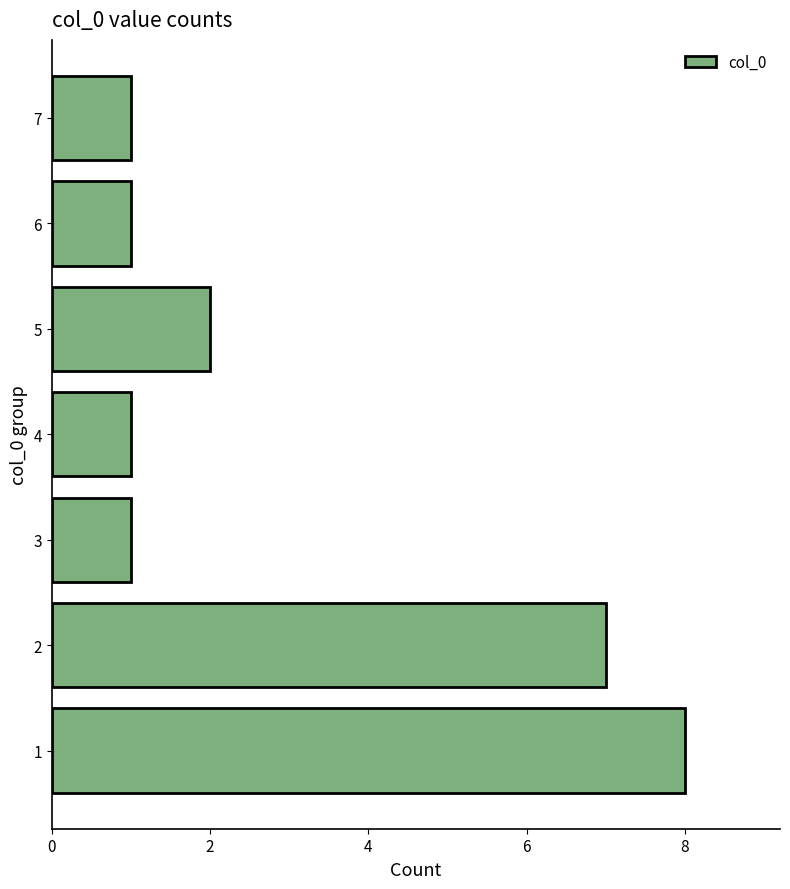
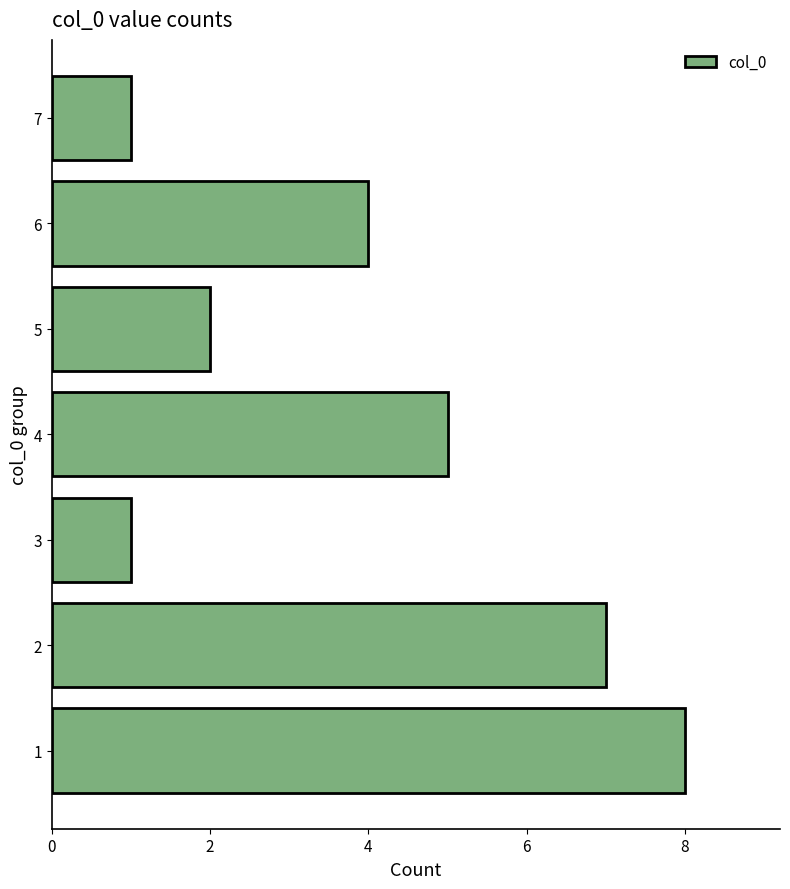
6: 1 -> 4
4: 1 -> 5
